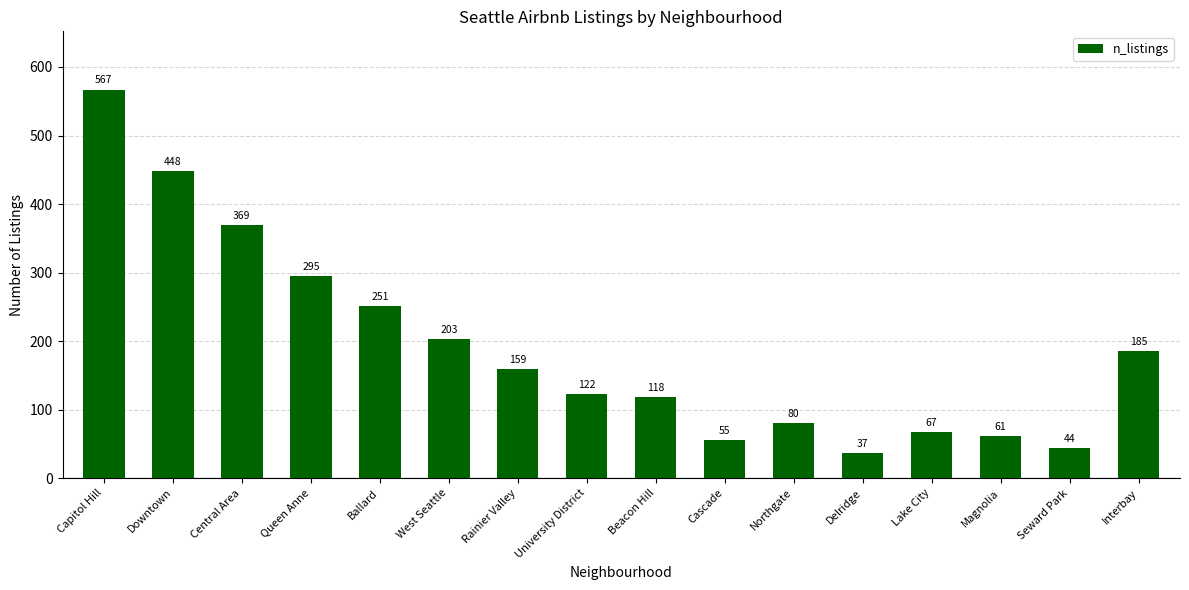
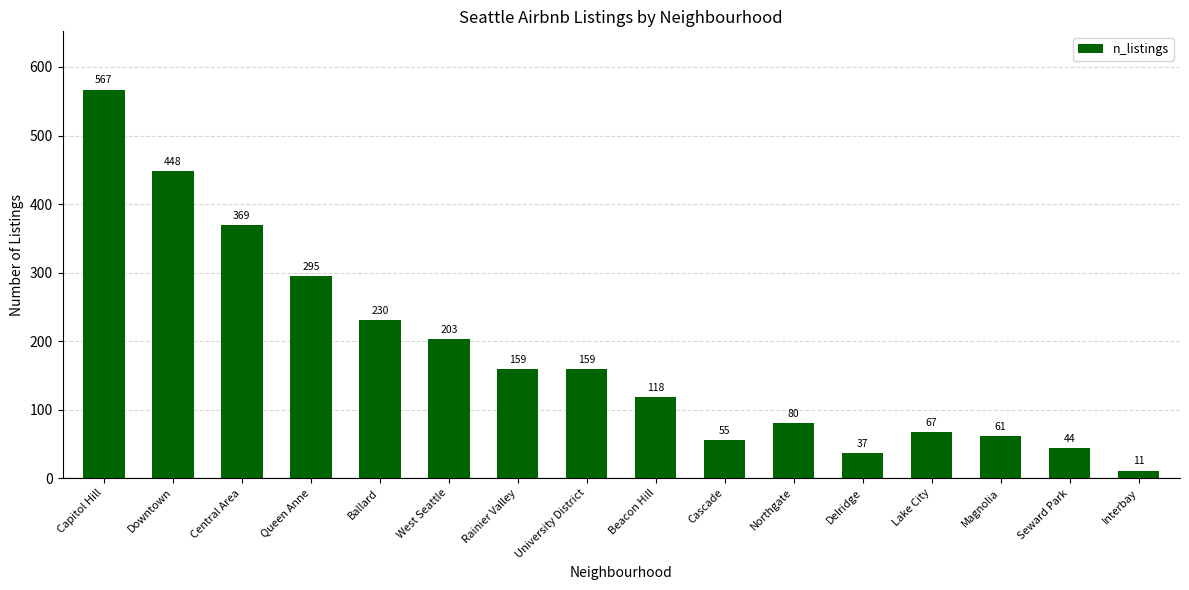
Ballard: 251 -> 230
University District: 122 -> 159
Interbay: 185 -> 11
